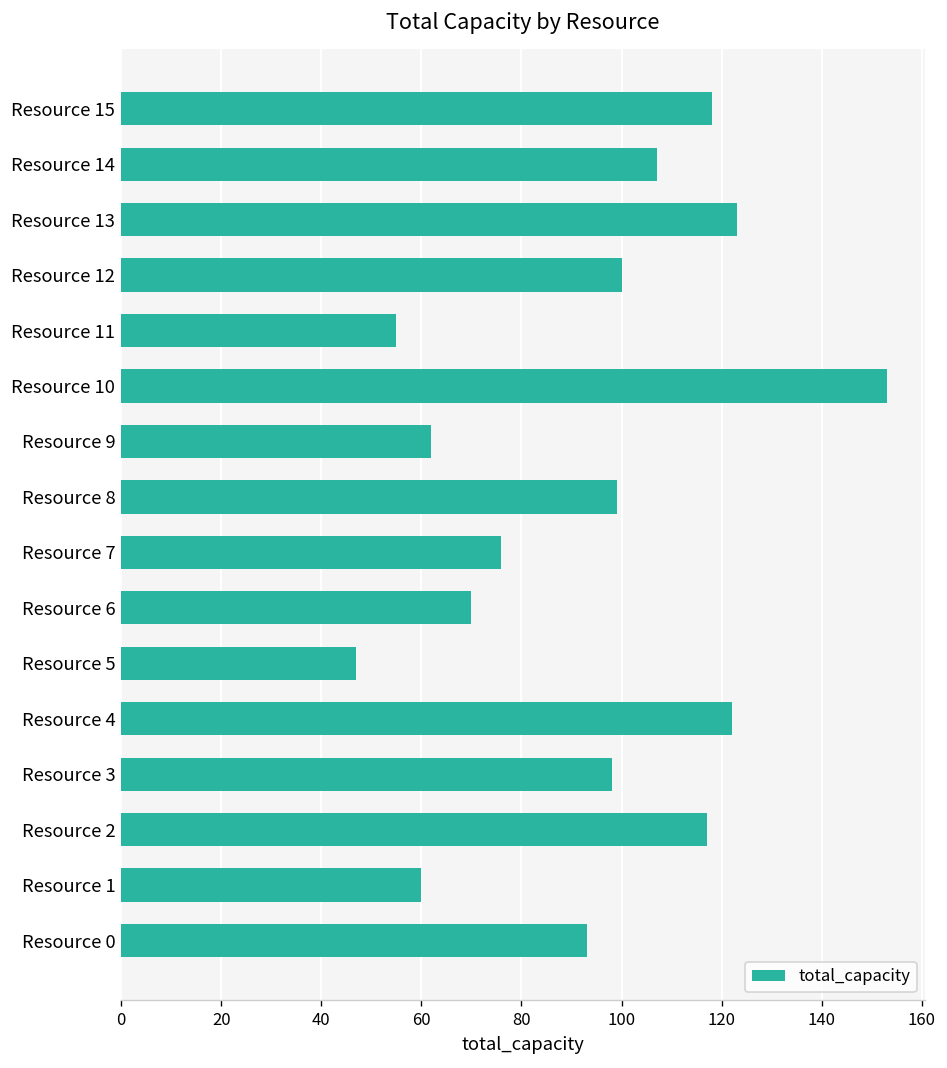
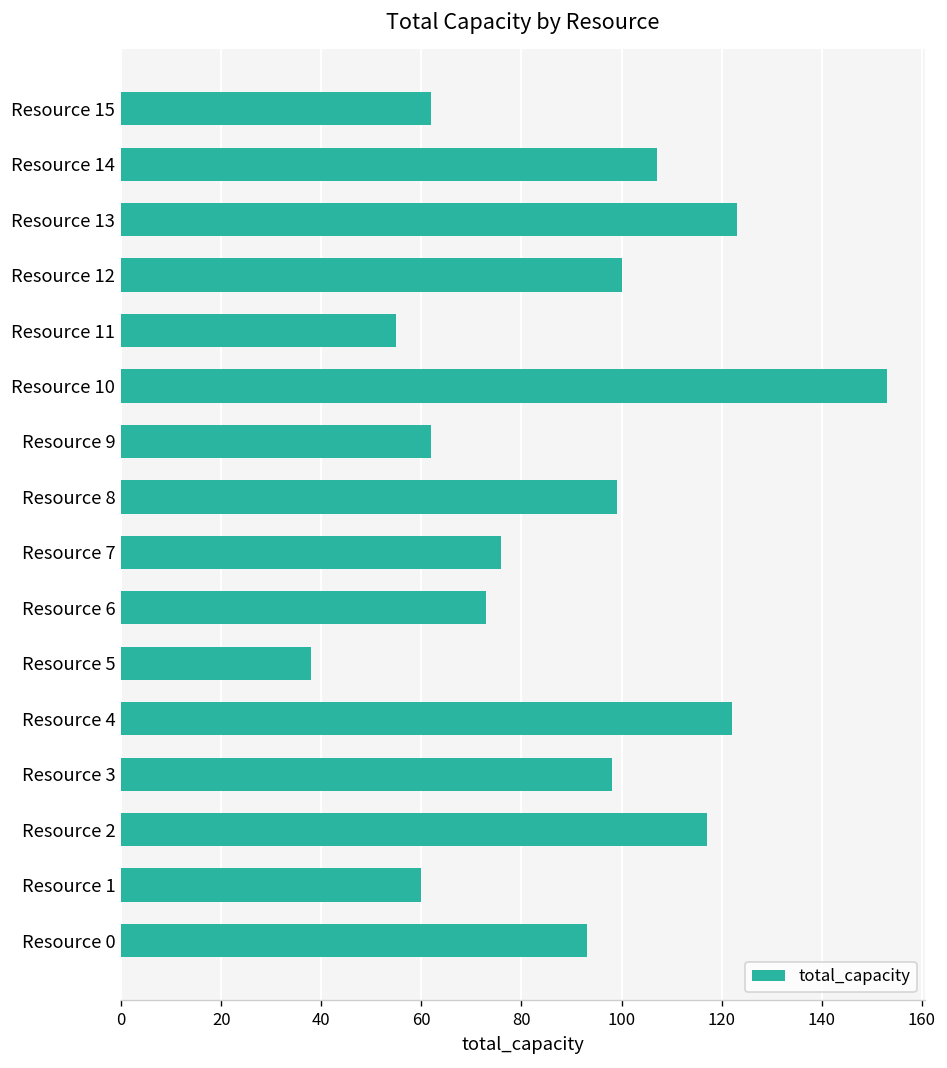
Resource 15: 118 -> 62
Resource 6: 70 -> 73
Resource 5: 47 -> 38
